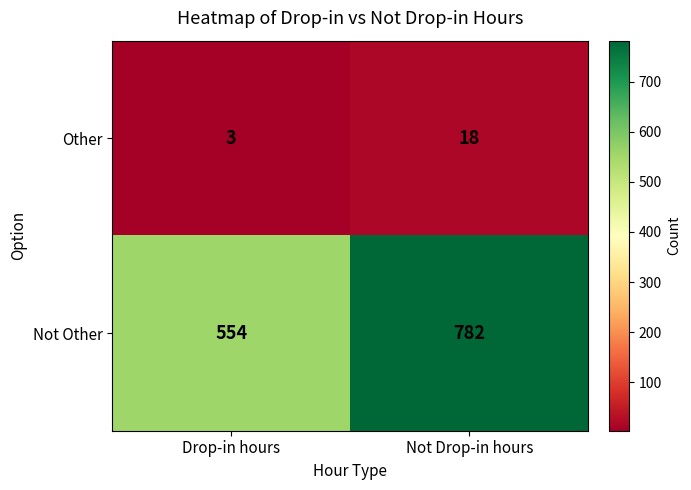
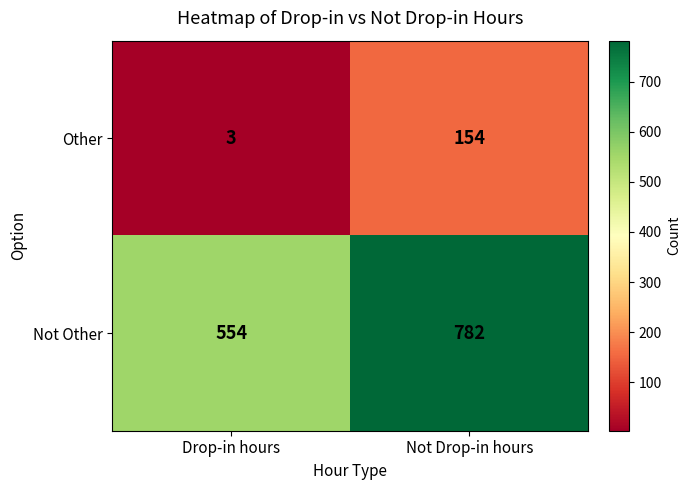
Other, Not Drop-in hours: 18 -> 154
